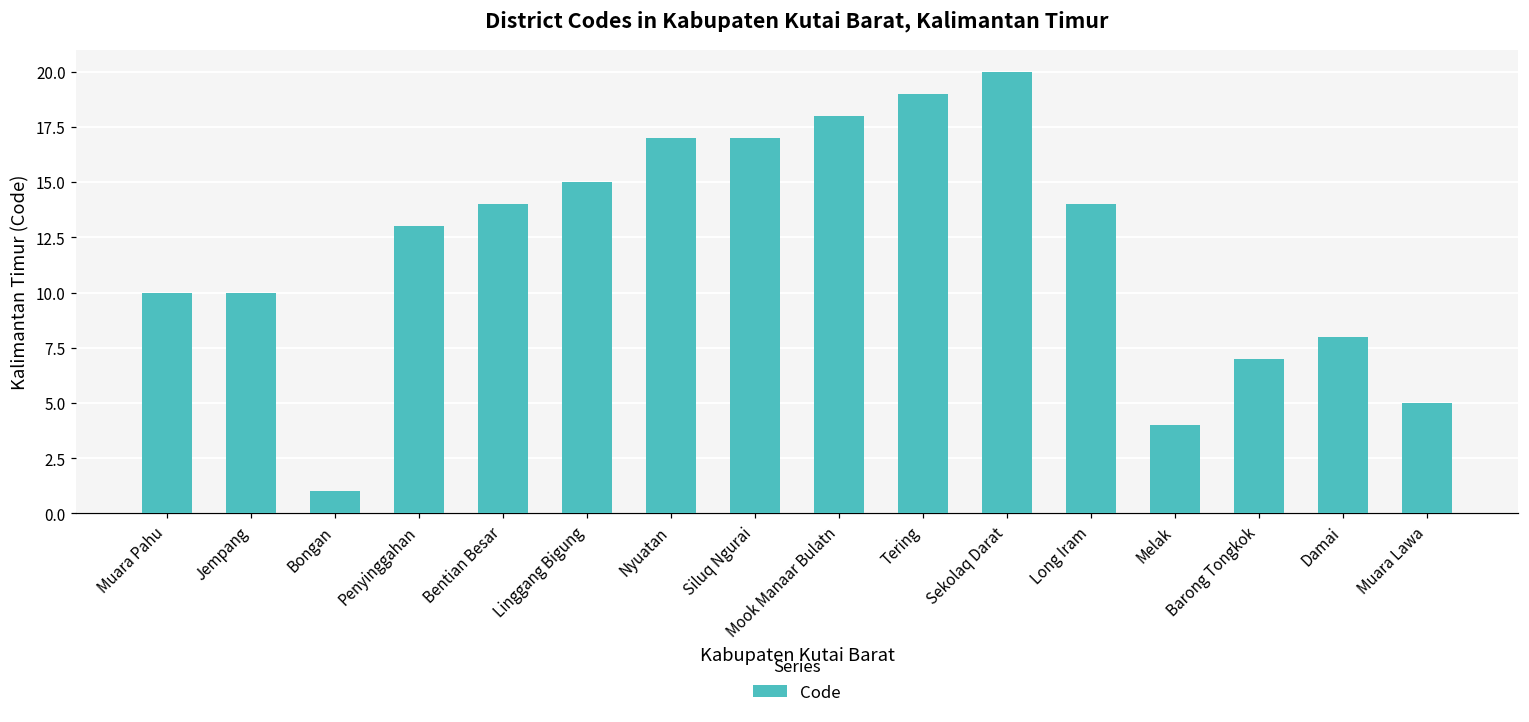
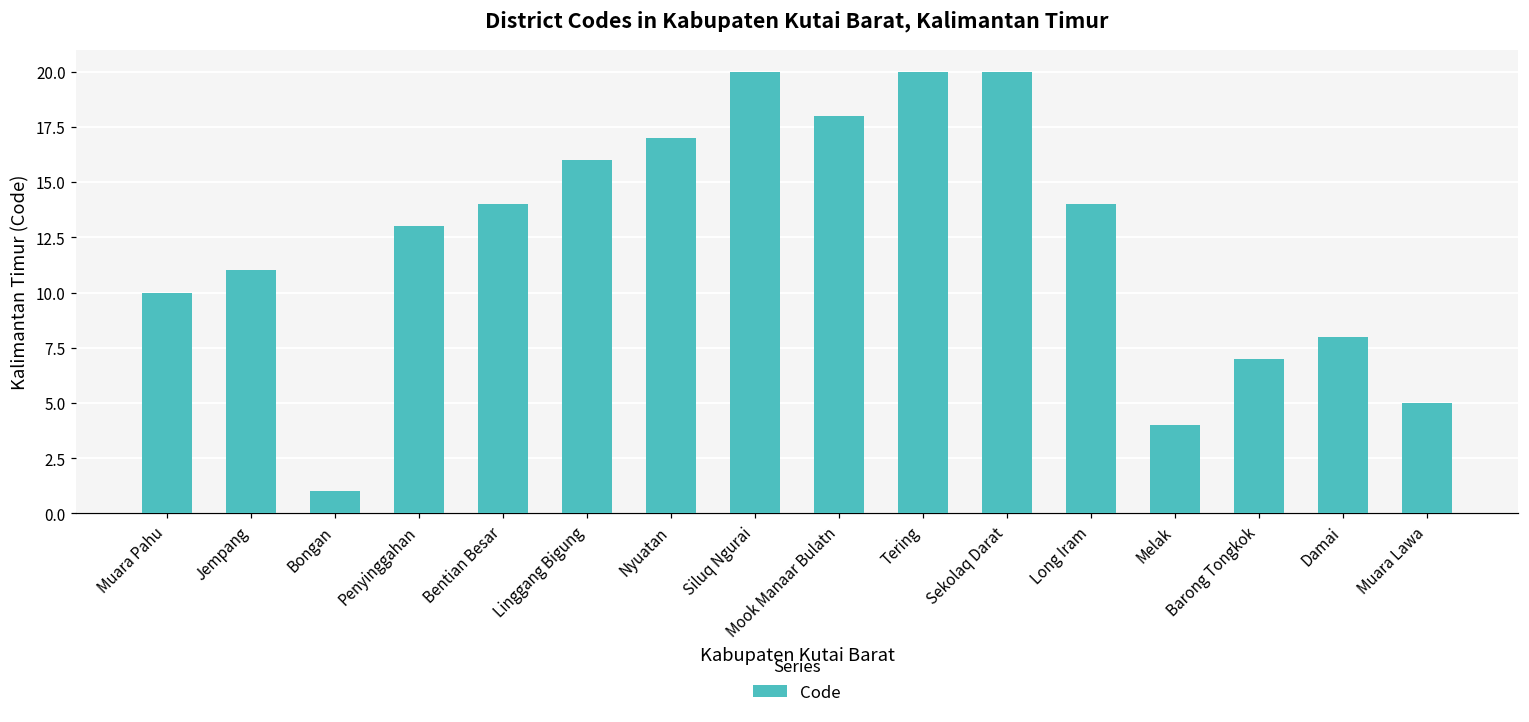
Jempang: 10 -> 11
Linggang Bigung: 15 -> 16
Siluq Ngurai: 17 -> 20
Tering: 19 -> 20
